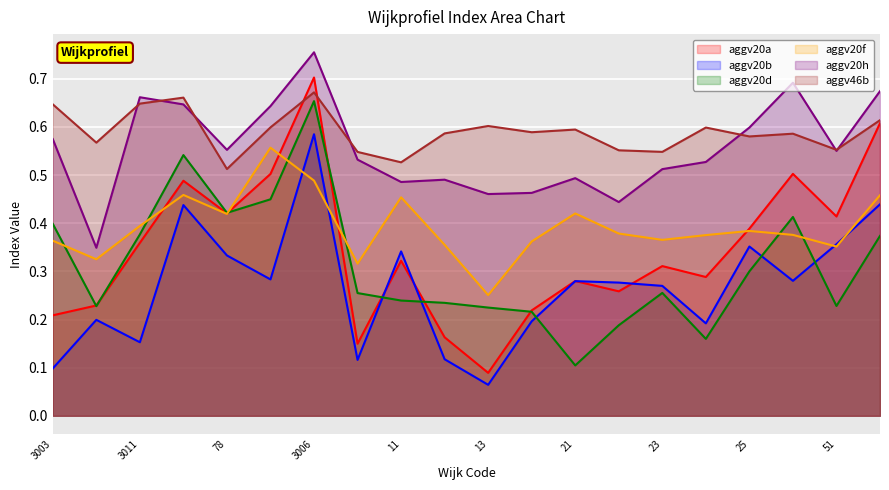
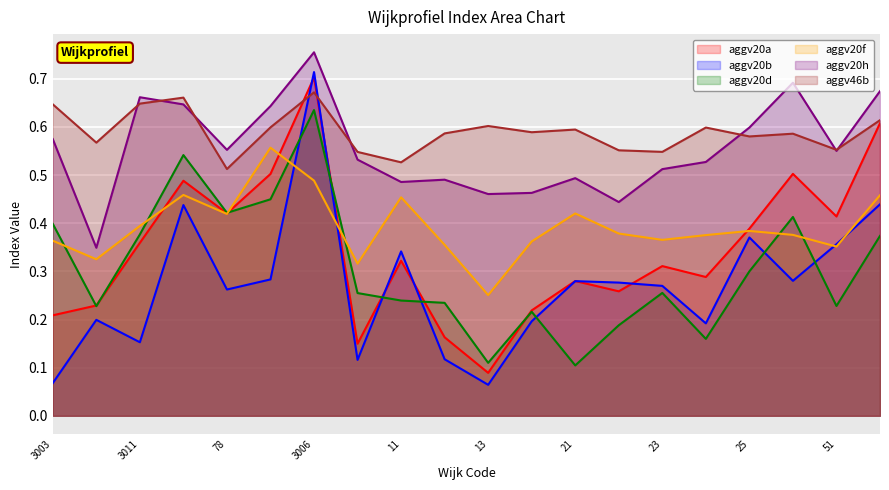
aggv20b, 3003: 0.10 -> 0.07
aggv20b, 78: 0.33 -> 0.26
aggv20b, 3006: 0.58 -> 0.71
aggv20d, 3006: 0.65 -> 0.64
aggv20d, 13: 0.22 -> 0.11
aggv20b, 25: 0.35 -> 0.37
